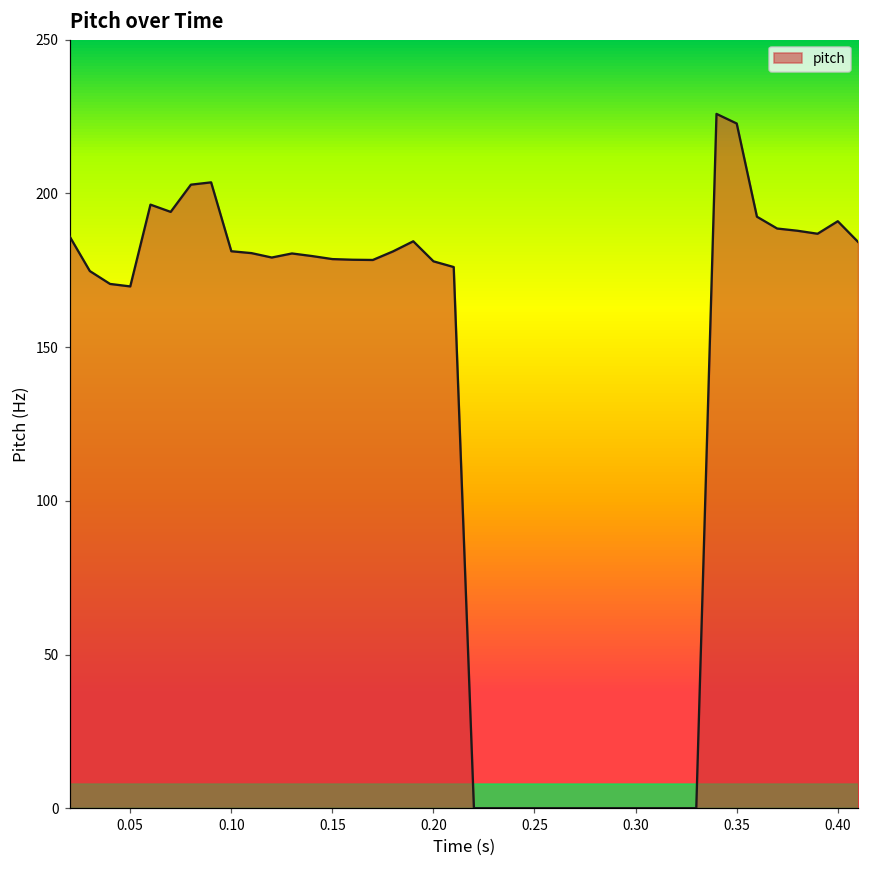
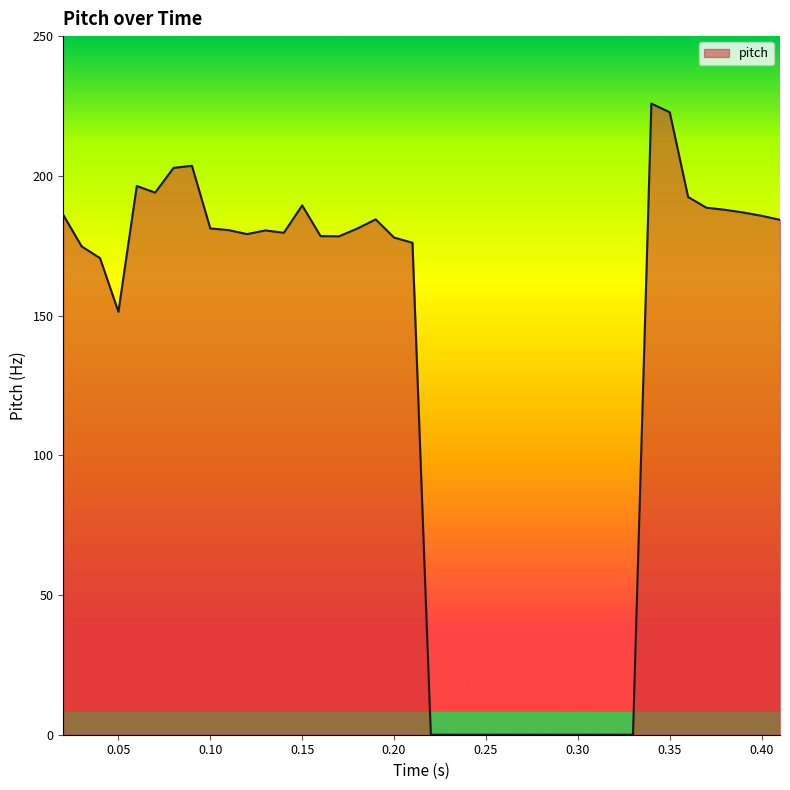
0.05: 170 -> 151
0.15: 179 -> 189
0.40: 191 -> 186
